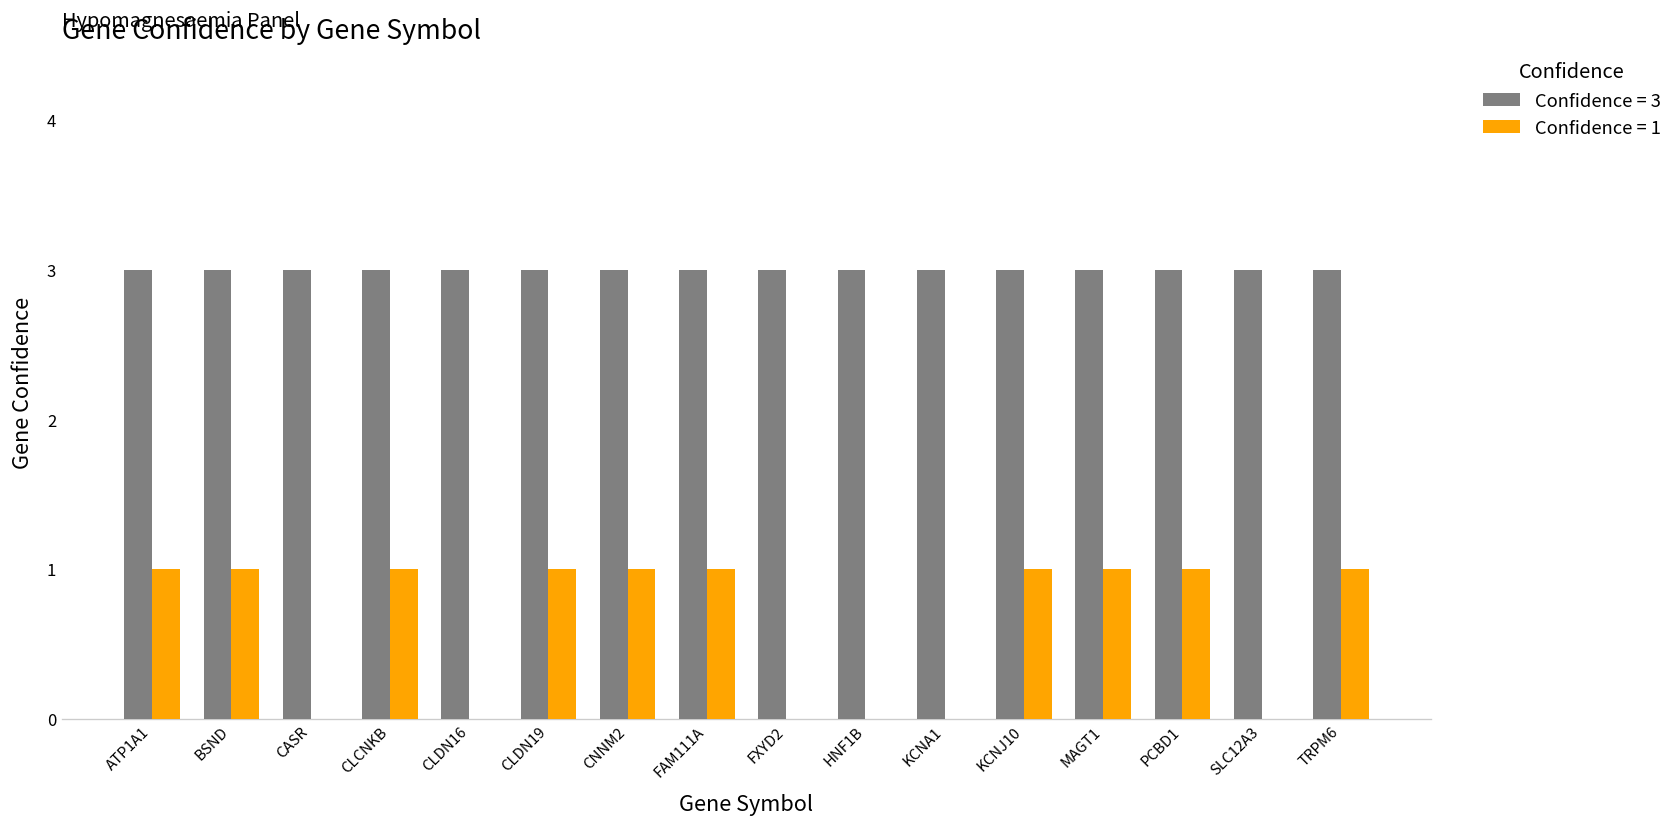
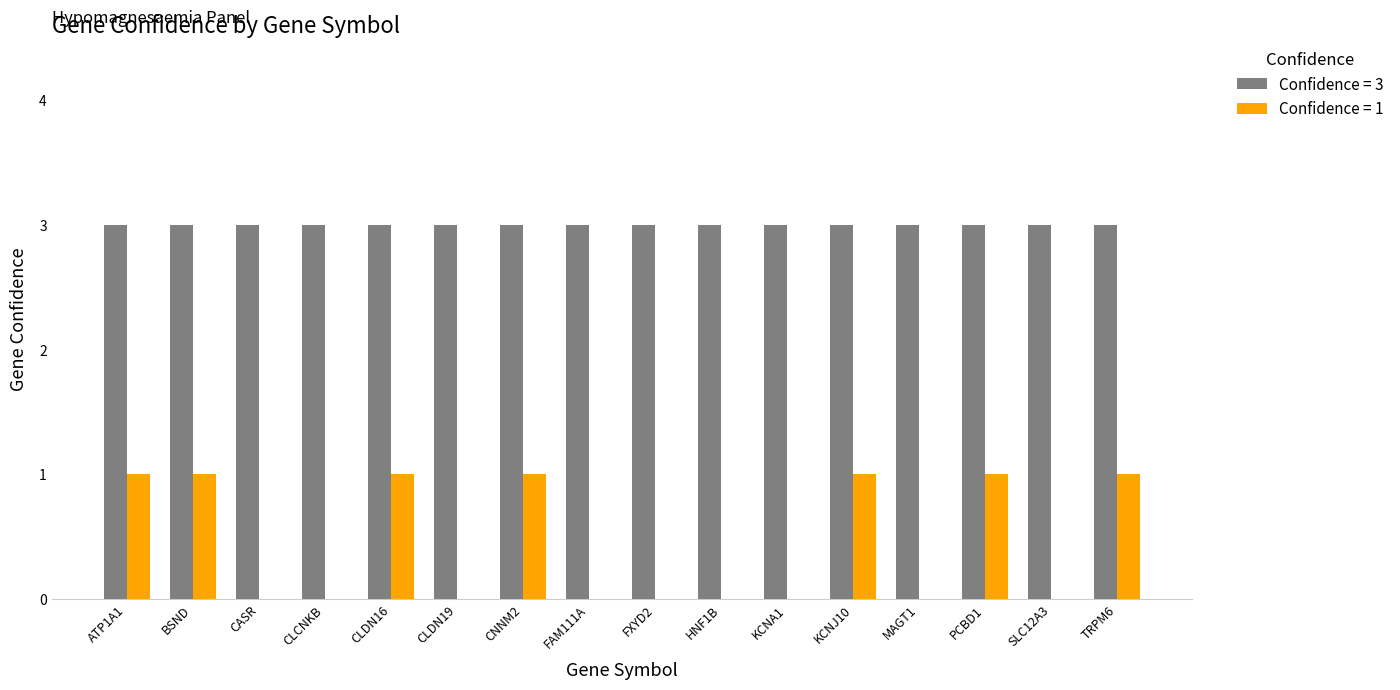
Confidence = 1, CLCNKB: 1 -> 0
Confidence = 1, CLDN16: 0 -> 1
Confidence = 1, CLDN19: 1 -> 0
Confidence = 1, FAM111A: 1 -> 0
Confidence = 1, MAGT1: 1 -> 0
